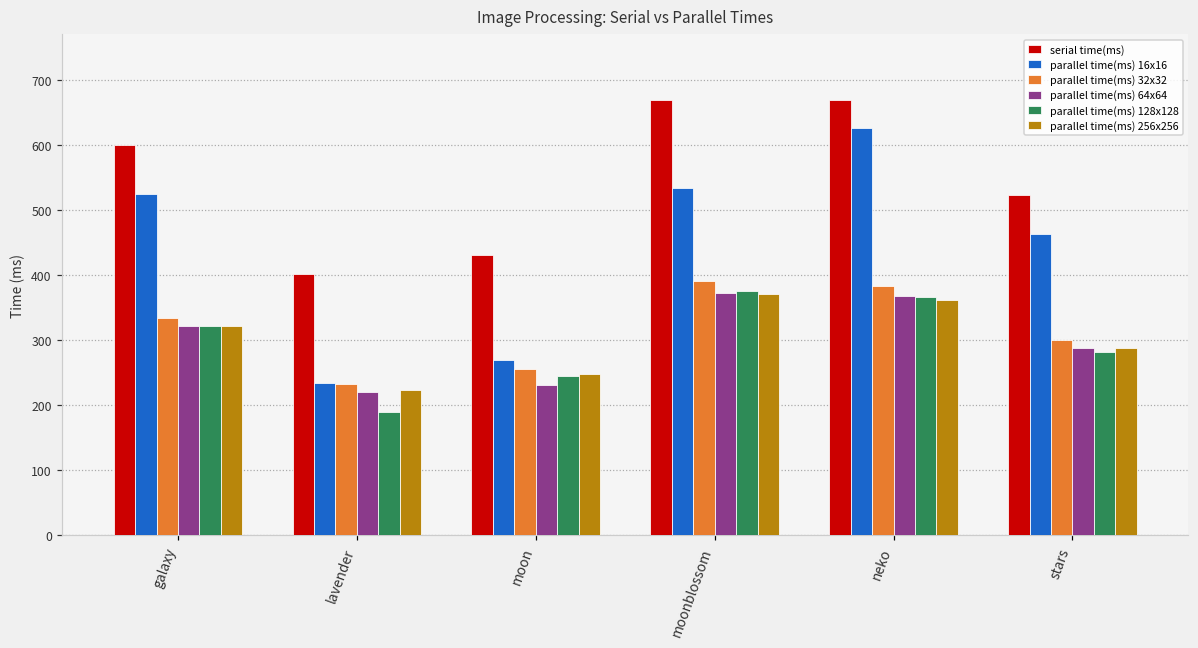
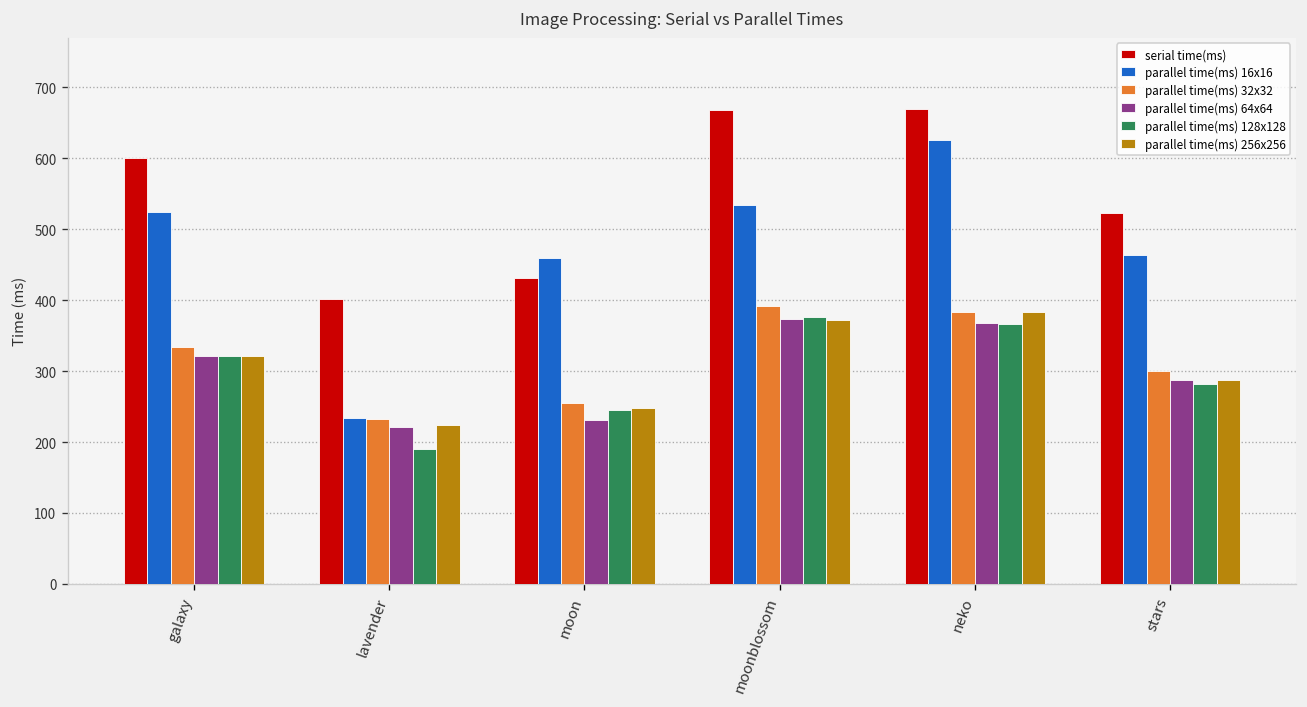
parallel time(ms) 16x16, moon: 270 -> 460
parallel time(ms) 256x256, neko: 360 -> 380
